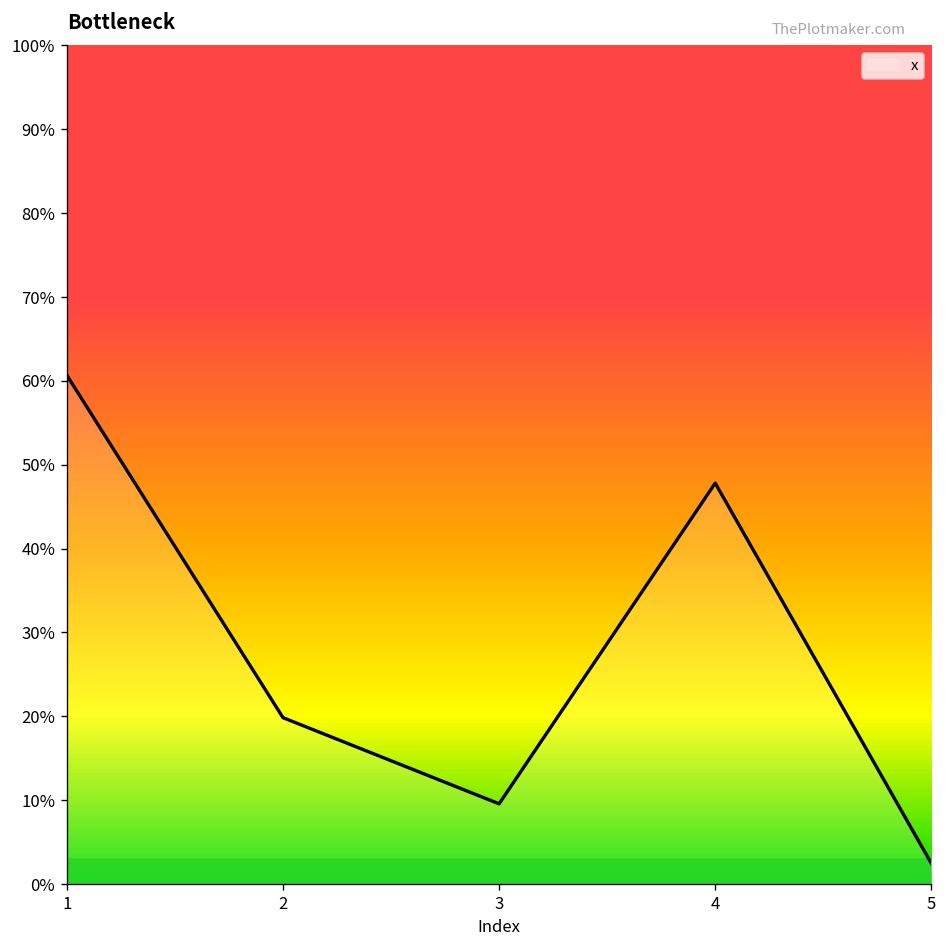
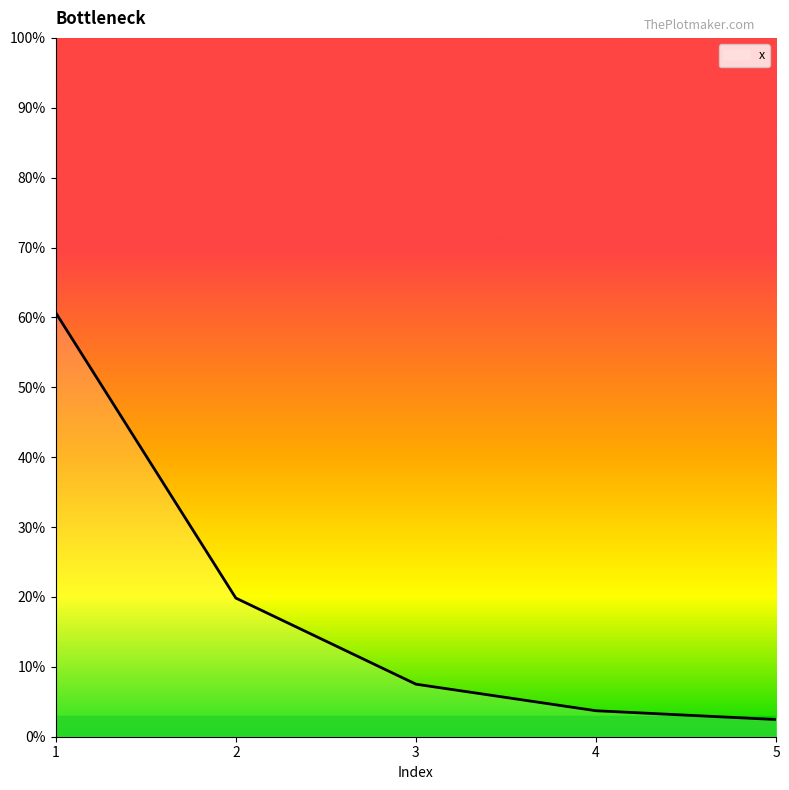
3: 10% -> 8%
4: 48% -> 4%
